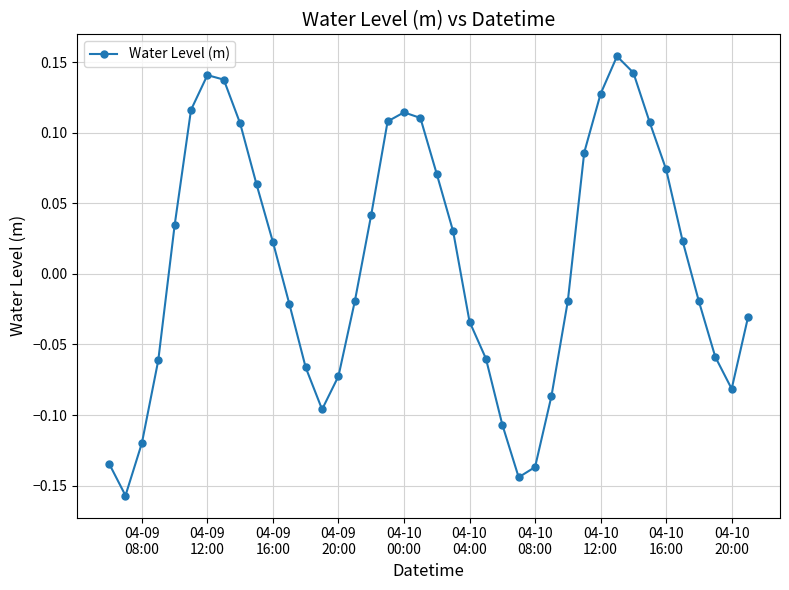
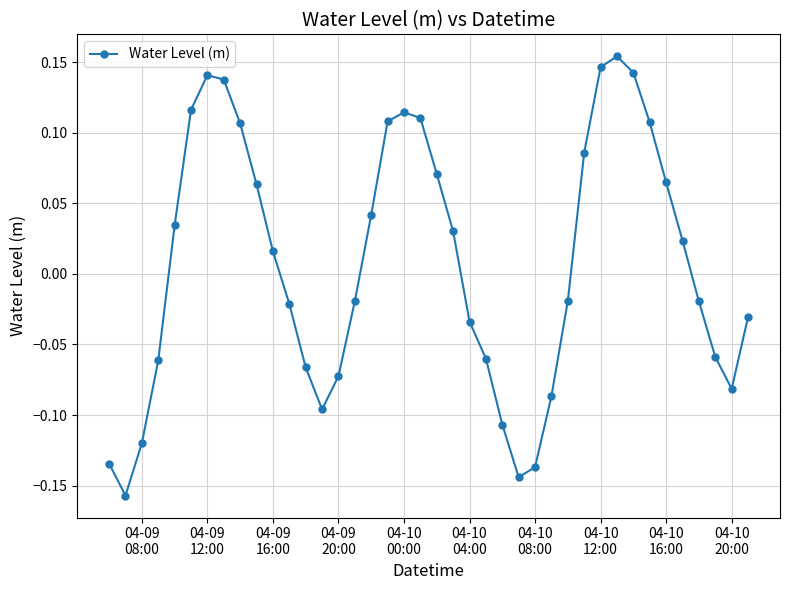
04-09 16:00: 0.023 -> 0.016
04-10 12:00: 0.128 -> 0.146
04-10 16:00: 0.074 -> 0.065
